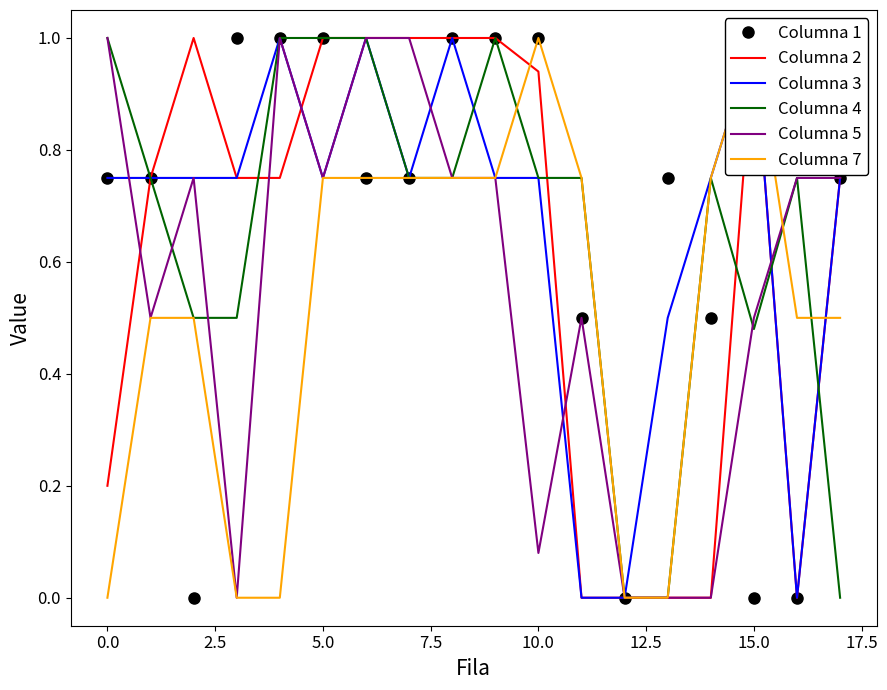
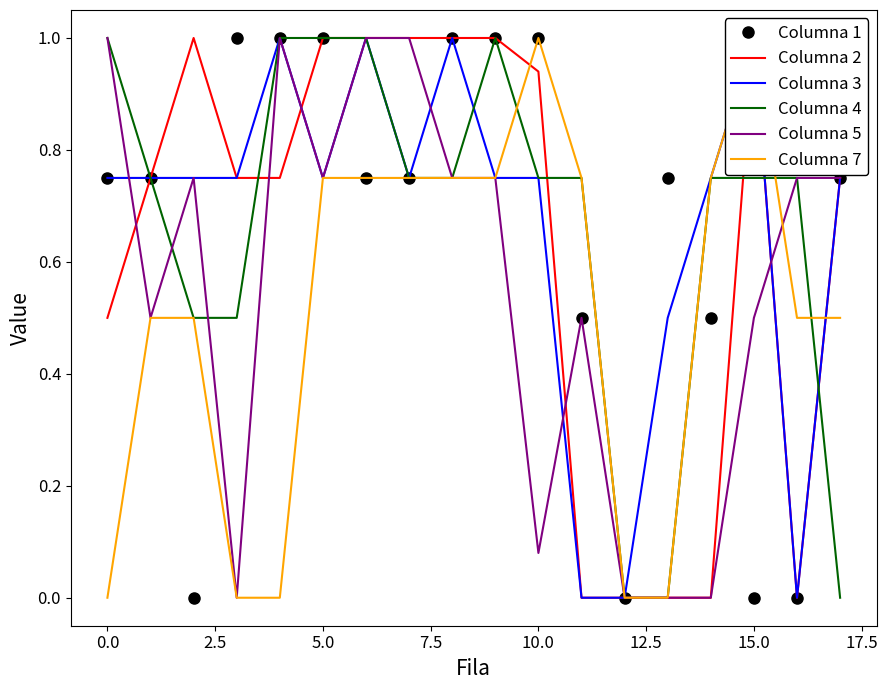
Columna 2, 0.0: 0.2 -> 0.5
Columna 4, 15.0: 0.48 -> 0.75
